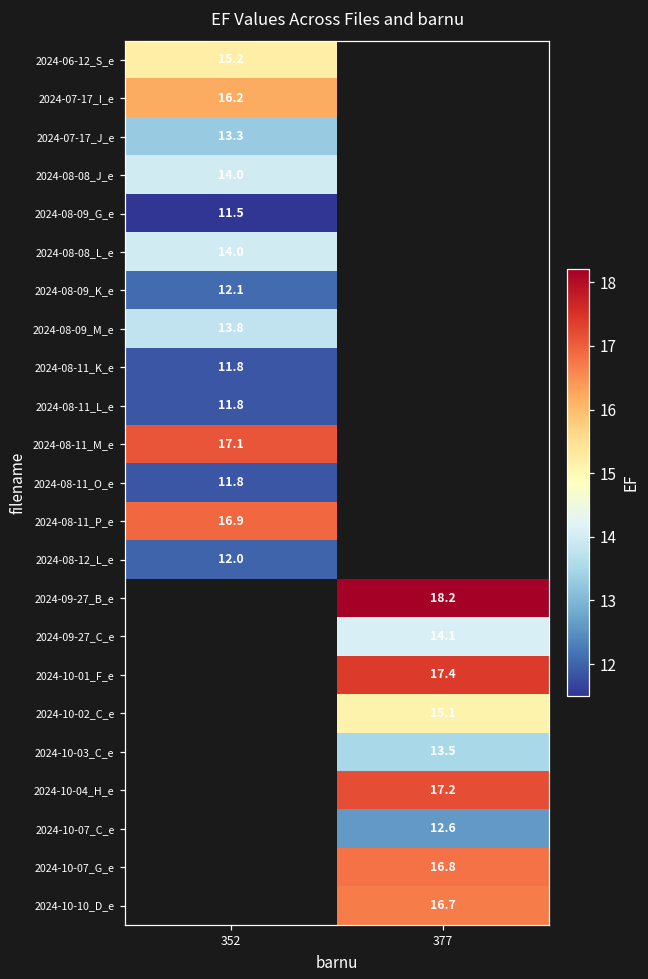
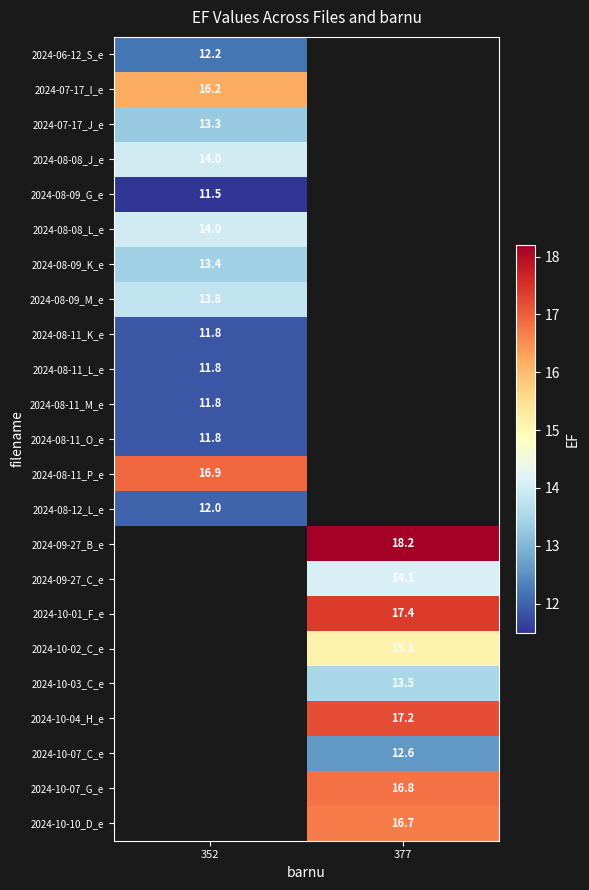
2024-06-12_S_e, 352: 15.2 -> 12.2
2024-08-09_K_e, 352: 12.1 -> 13.4
2024-08-11_M_e, 352: 17.1 -> 11.8
